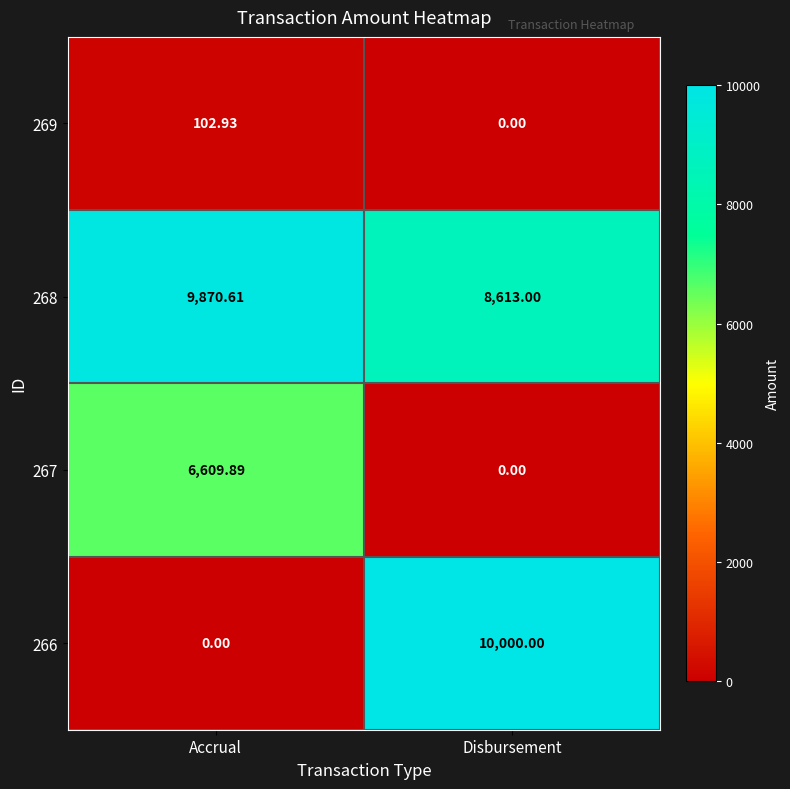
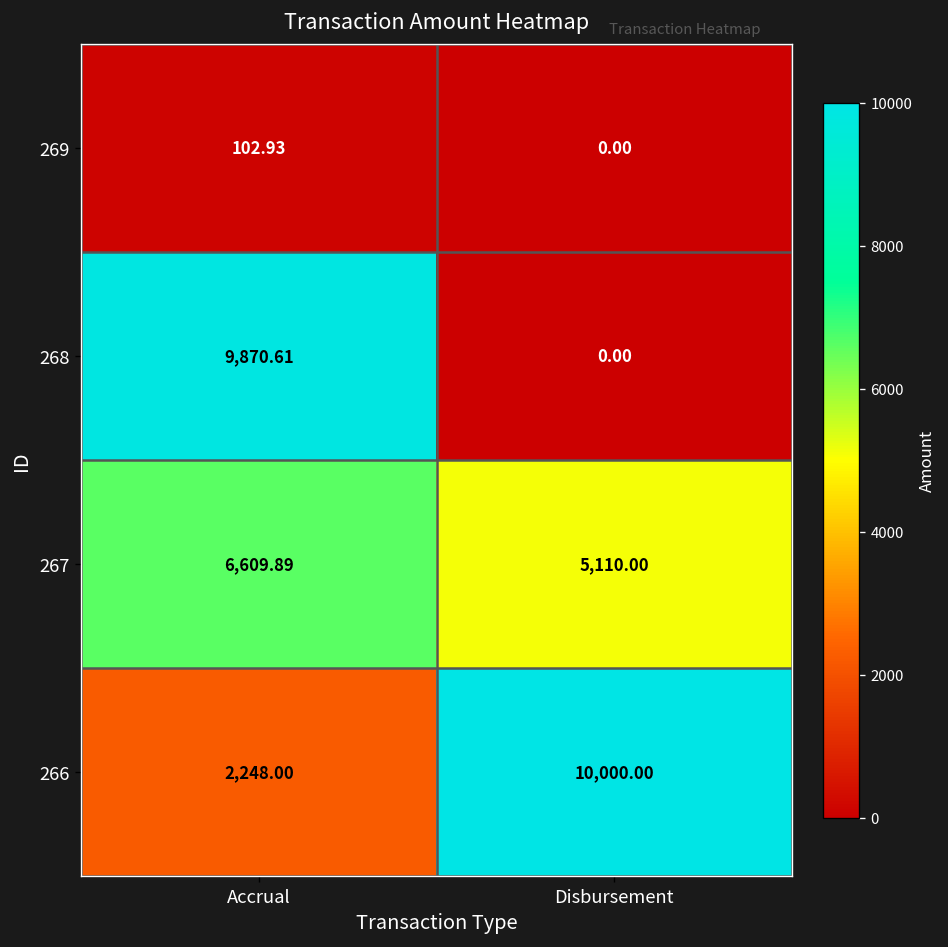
268, Disbursement: 8,613.00 -> 0.00
267, Disbursement: 0.00 -> 5,110.00
266, Accrual: 0.00 -> 2,248.00
